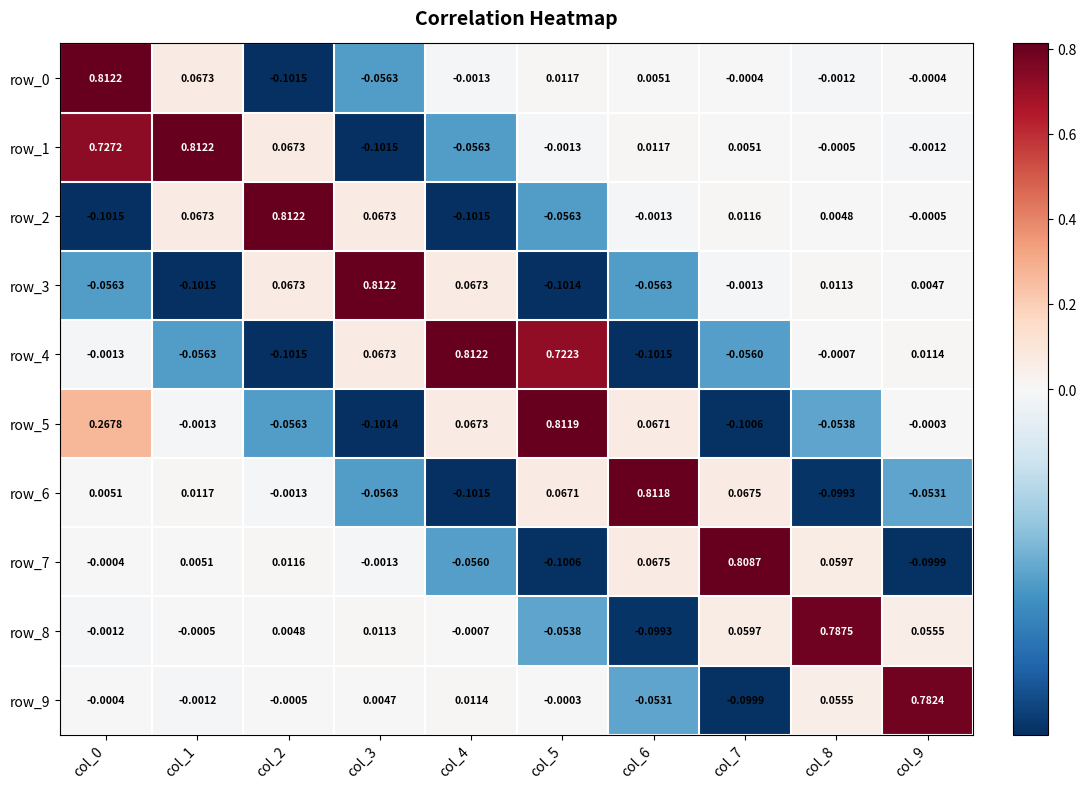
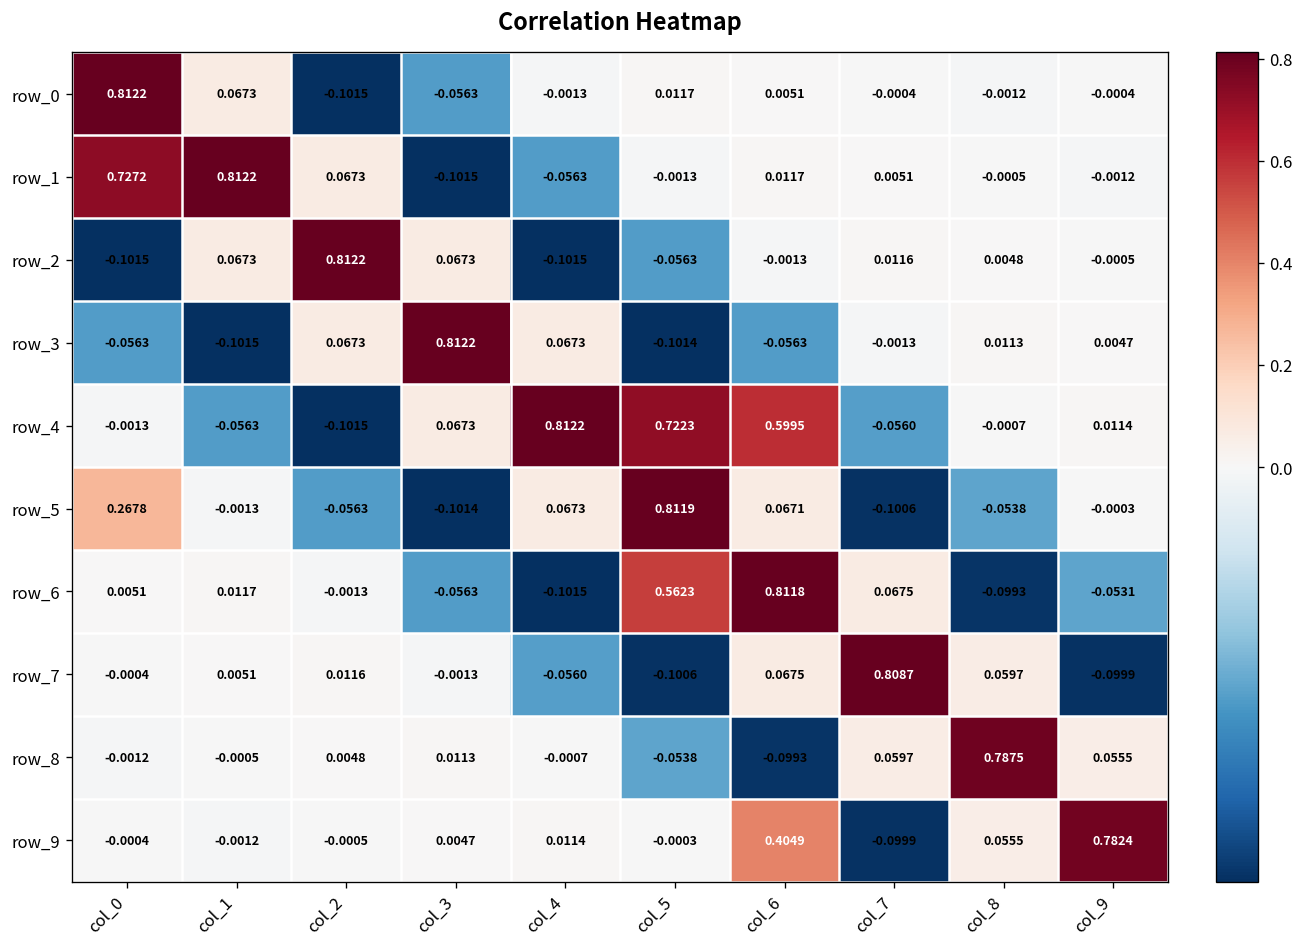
row_4, col_6: -0.1015 -> 0.5995
row_6, col_5: 0.0671 -> 0.5623
row_9, col_6: -0.0531 -> 0.4049
